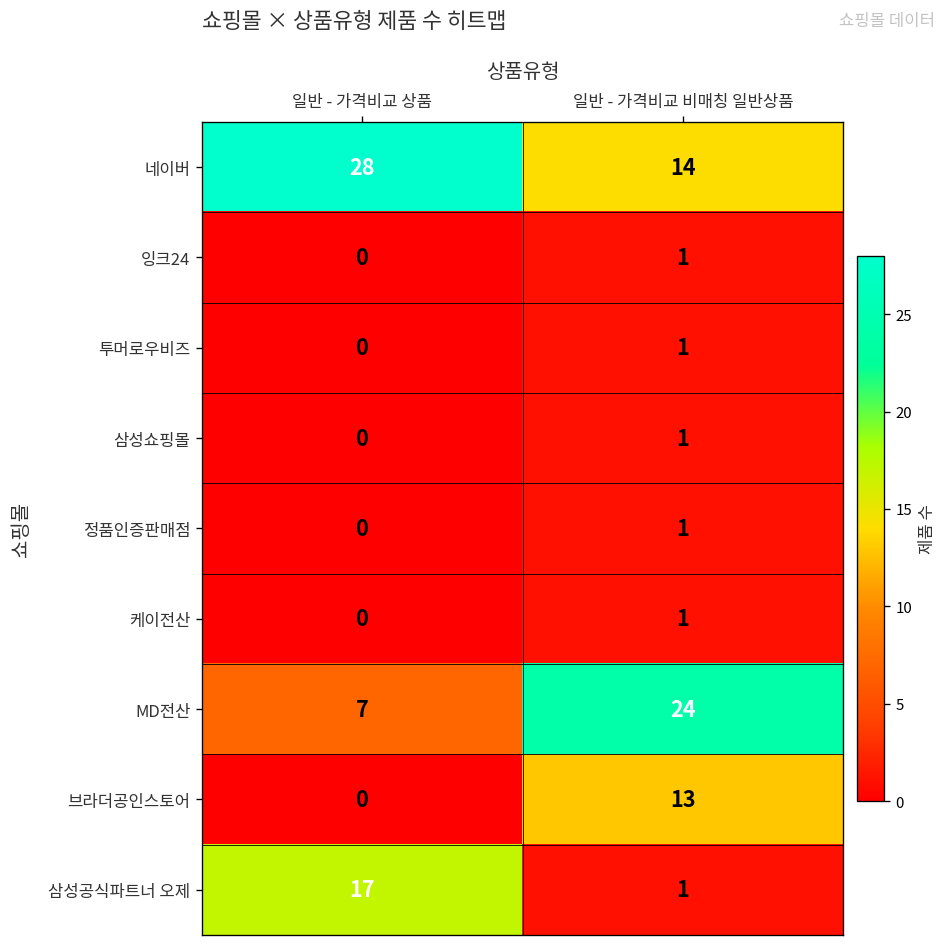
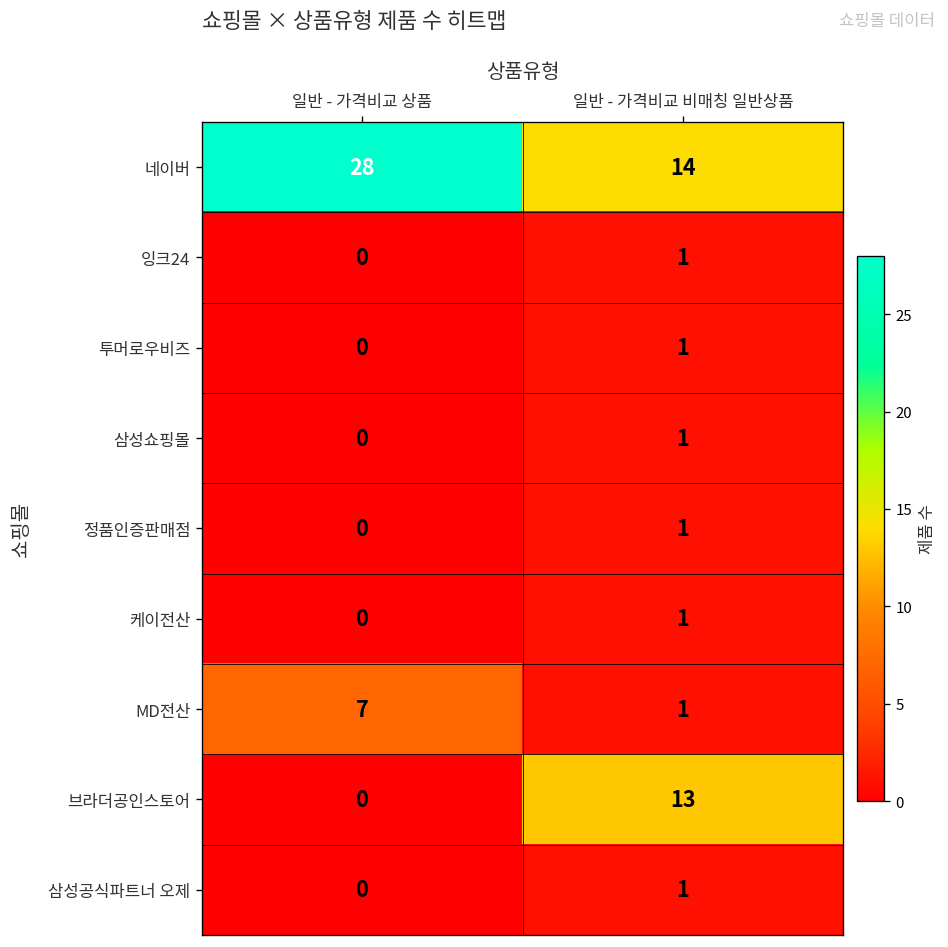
MD전산, 일반 - 가격비교 비매칭 일반상품: 24 -> 1
삼성공식파트너 오제, 일반 - 가격비교 상품: 17 -> 0
